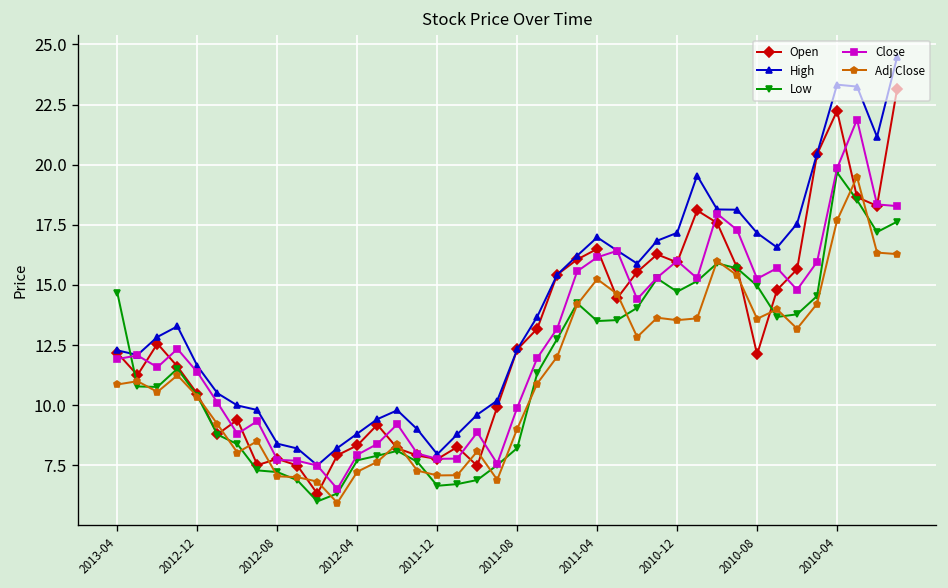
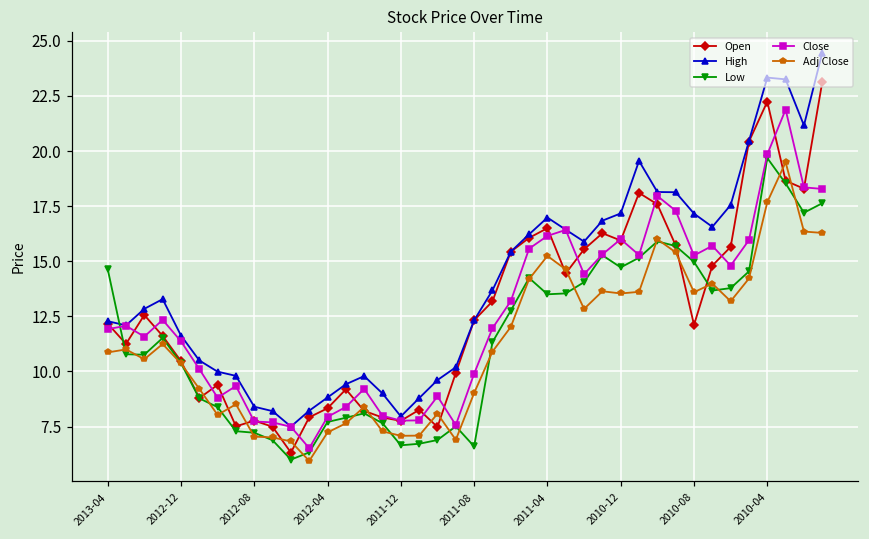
Low, 2011-08: 8.2 -> 6.6
